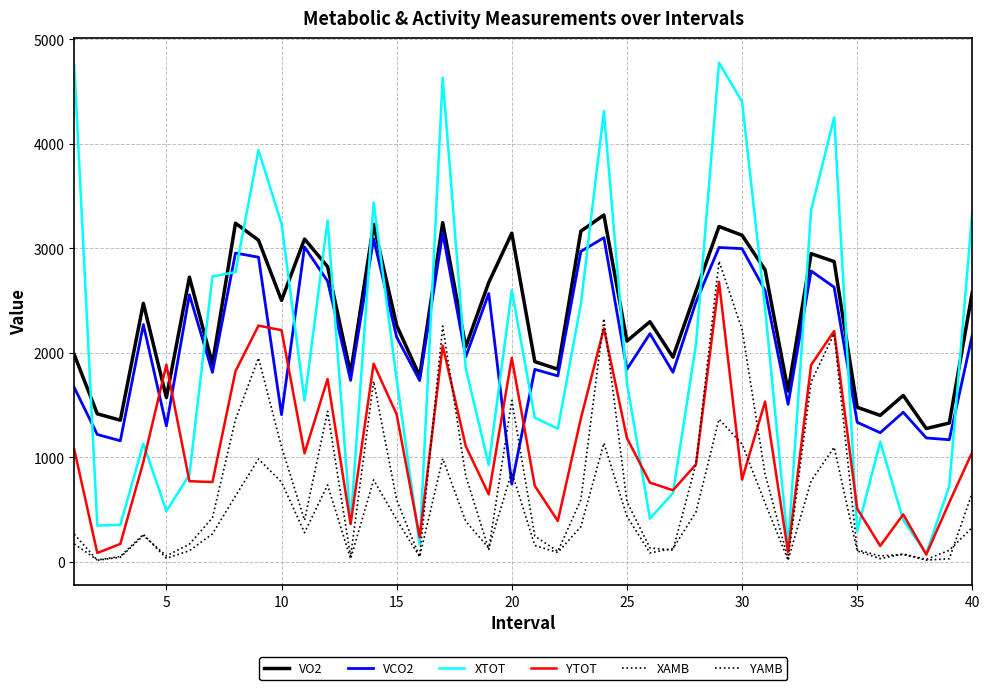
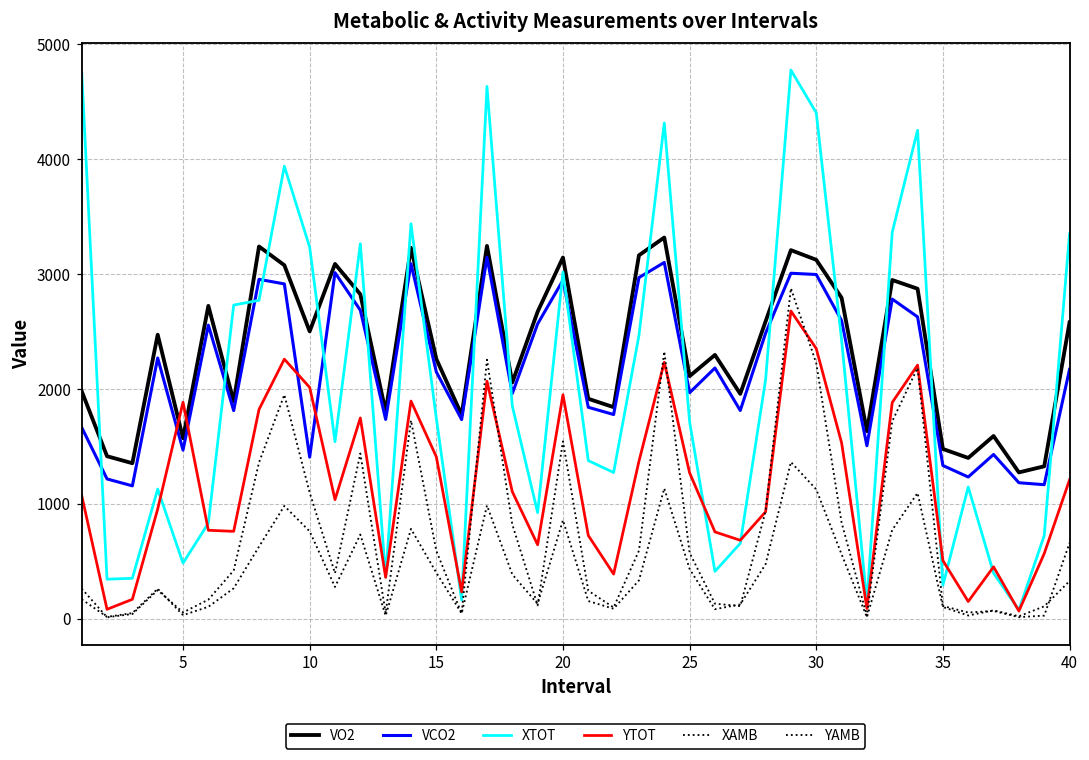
VCO2, 5: 1300 -> 1470
YTOT, 10: 2220 -> 2010
VCO2, 20: 740 -> 2950
XTOT, 20: 2600 -> 3020
VCO2, 25: 1840 -> 1970
YTOT, 25: 1180 -> 1270
YTOT, 30: 790 -> 2350
YTOT, 40: 1050 -> 1210
